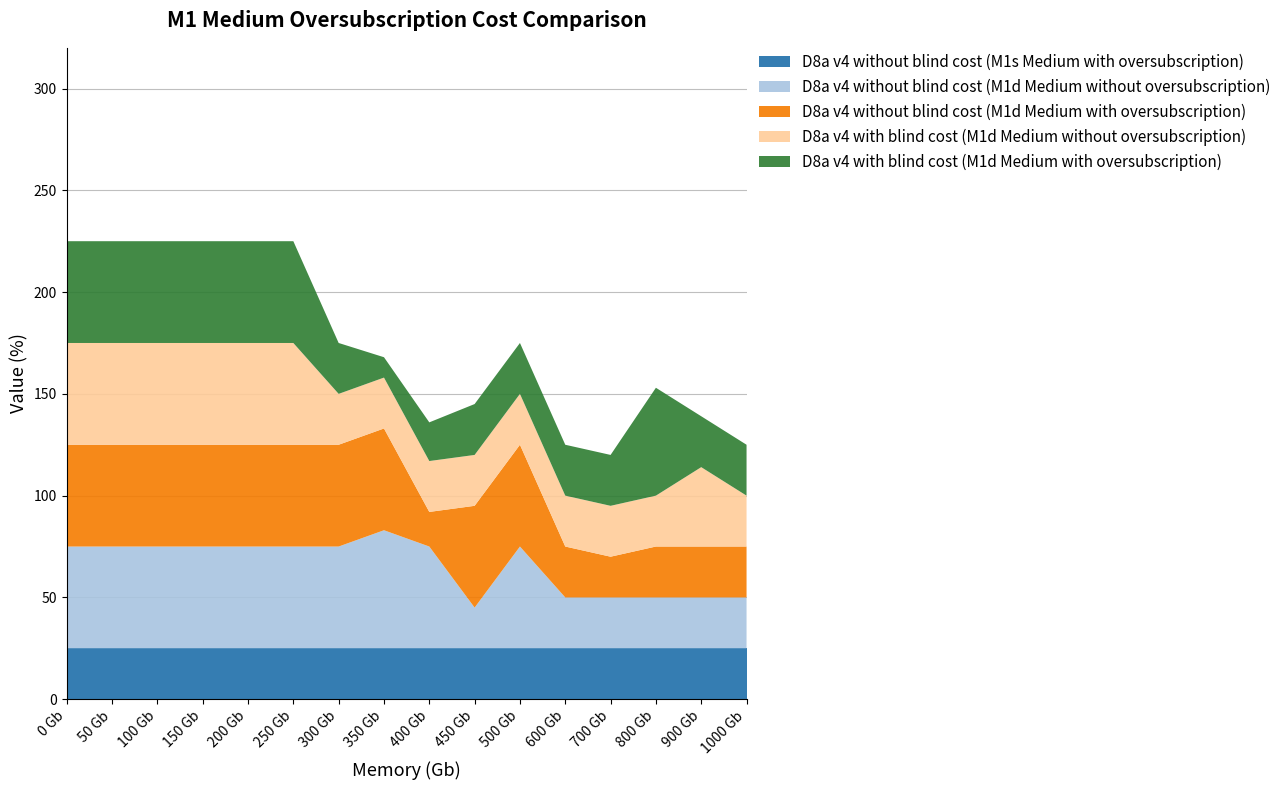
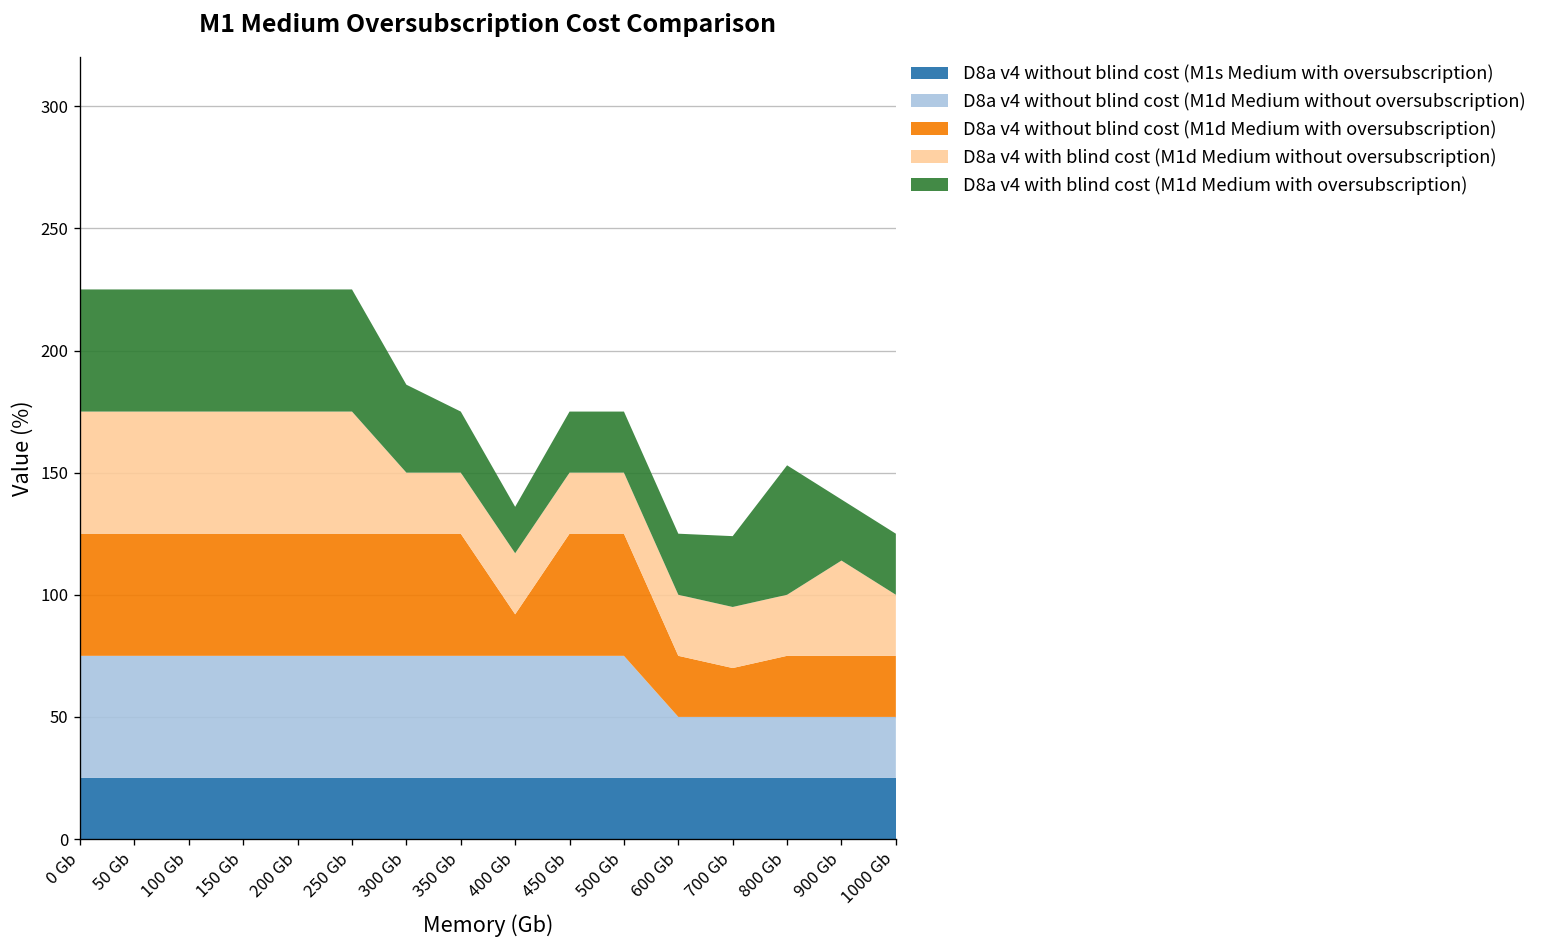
D8a v4 with blind cost (M1d Medium with oversubscription), 300 Gb: 25 -> 36
D8a v4 without blind cost (M1d Medium without oversubscription), 350 Gb: 58 -> 50
D8a v4 with blind cost (M1d Medium with oversubscription), 350 Gb: 10 -> 25
D8a v4 without blind cost (M1d Medium without oversubscription), 450 Gb: 20 -> 50
D8a v4 with blind cost (M1d Medium with oversubscription), 700 Gb: 25 -> 29
